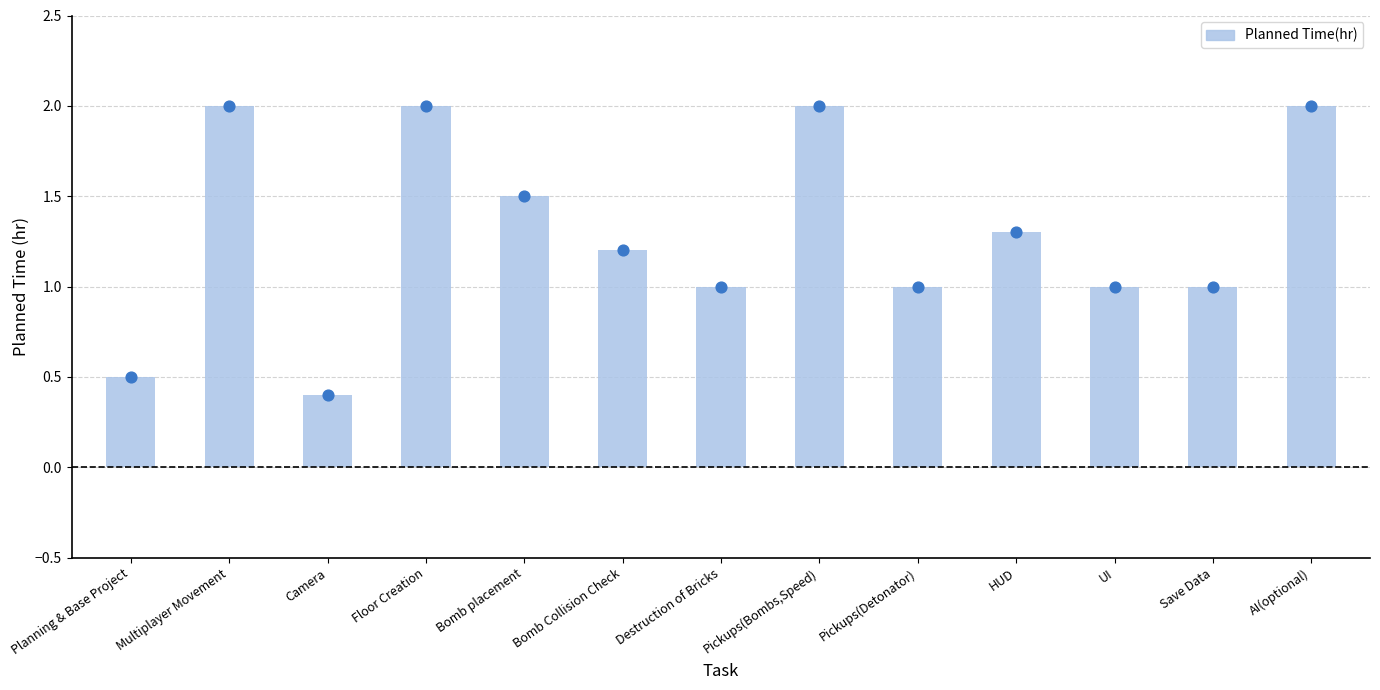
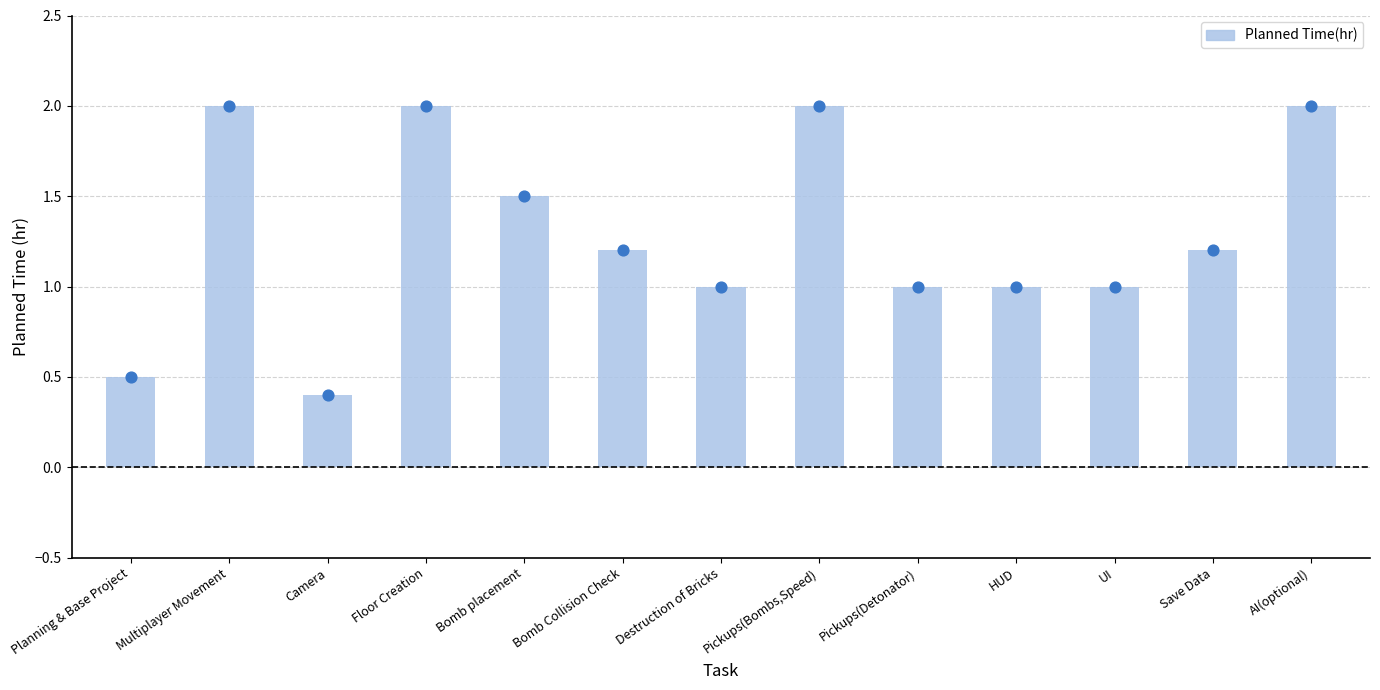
HUD: 1.3 -> 1.0
Save Data: 1.0 -> 1.2
